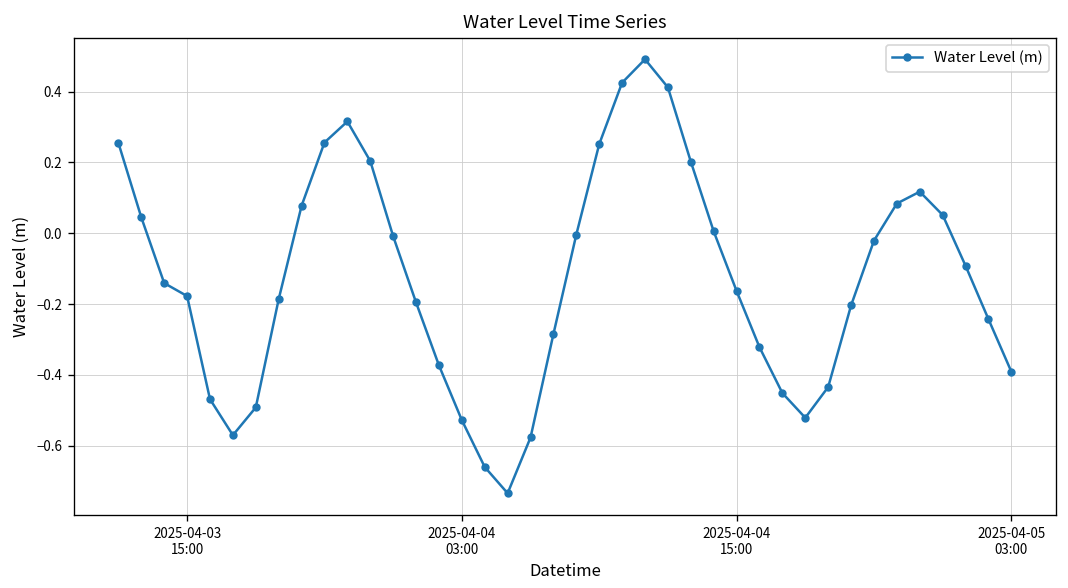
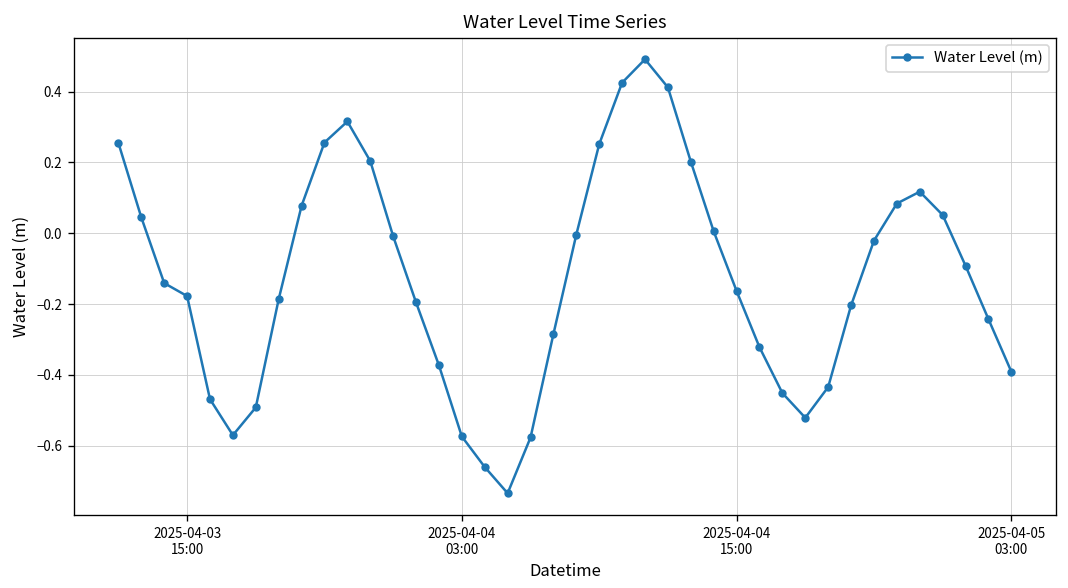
2025-04-04 03:00: -0.53 -> -0.57
